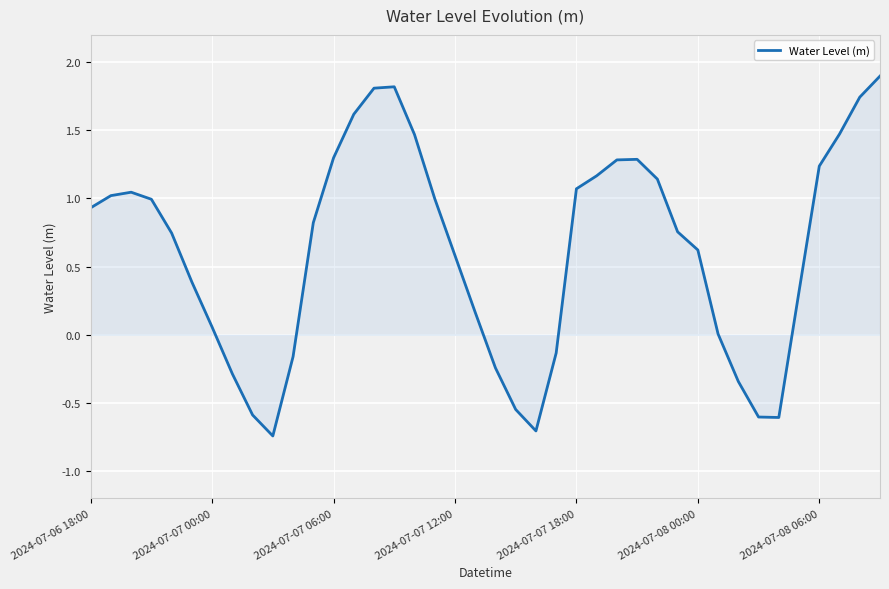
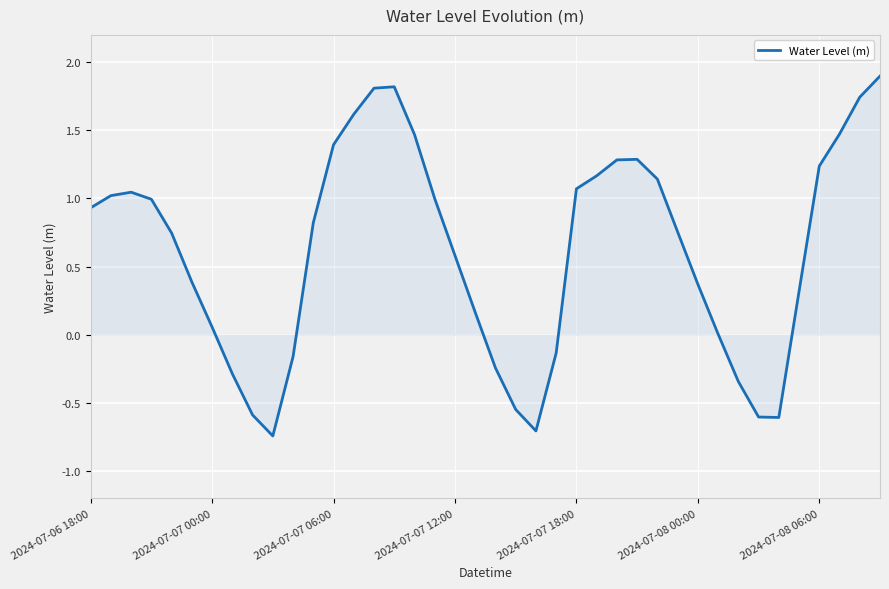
Water Level (m), 2024-07-07 06:00: 1.30 -> 1.39
Water Level (m), 2024-07-08 00:00: 0.62 -> 0.37
